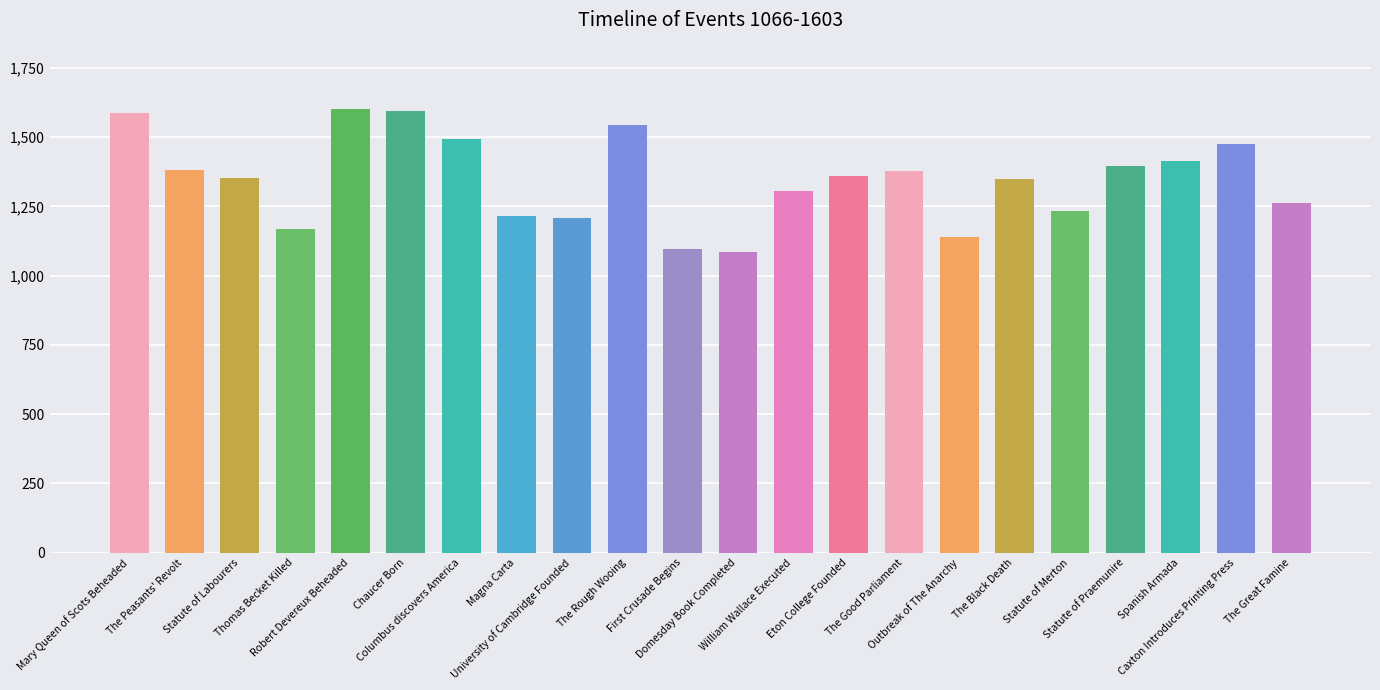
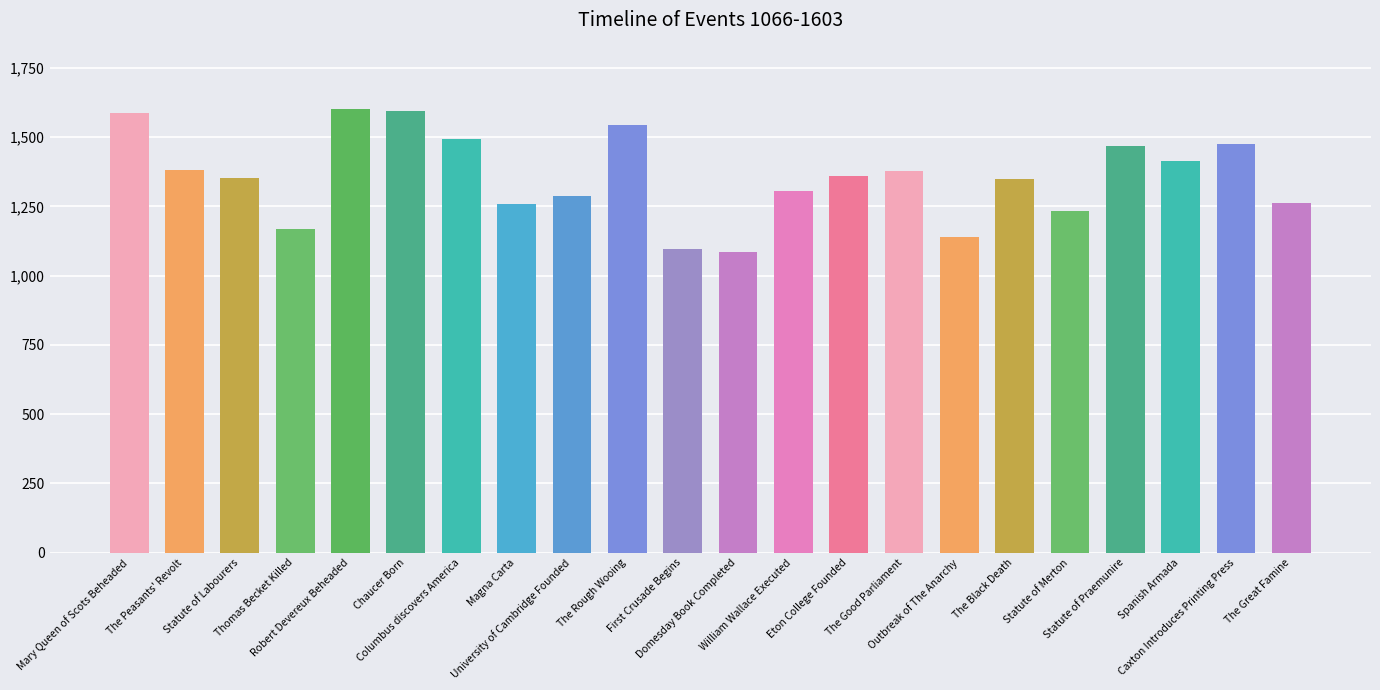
Magna Carta: 1,220 -> 1,260
University of Cambridge Founded: 1,210 -> 1,290
Statute of Praemunire: 1,400 -> 1,470
